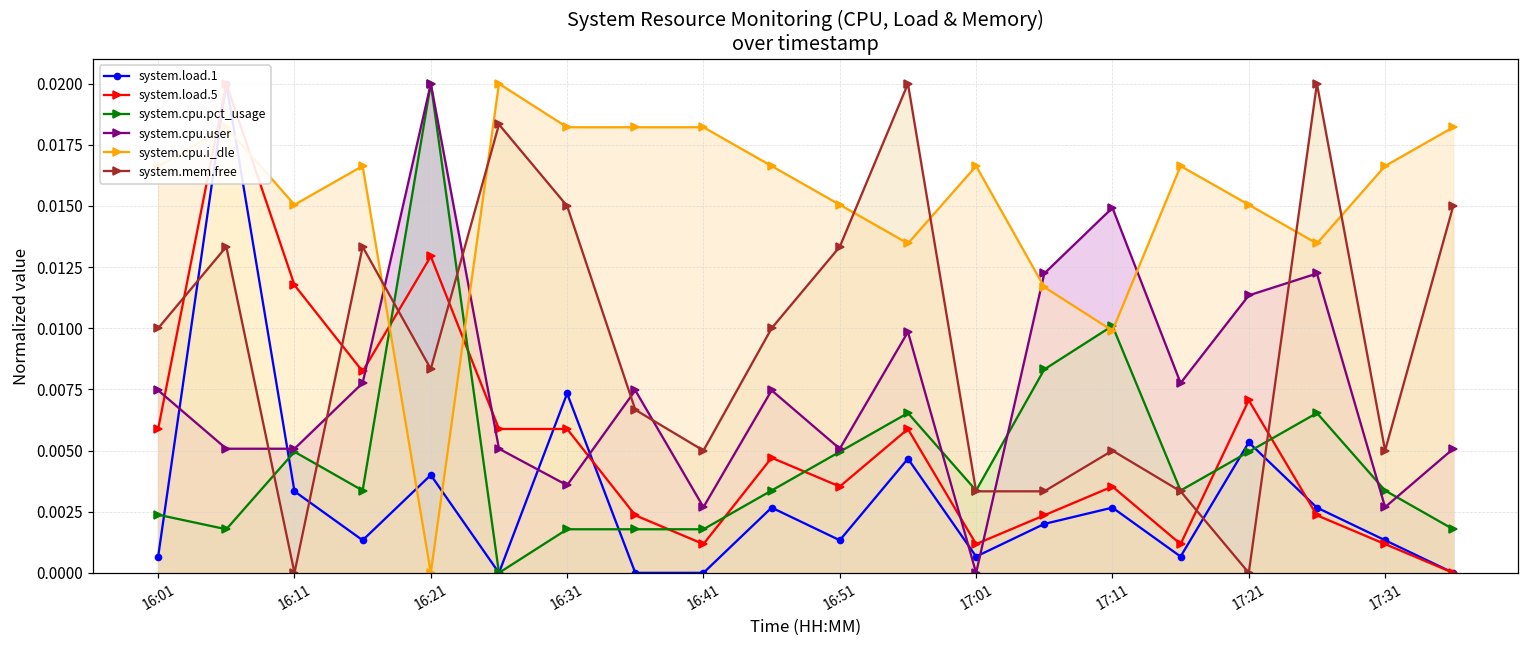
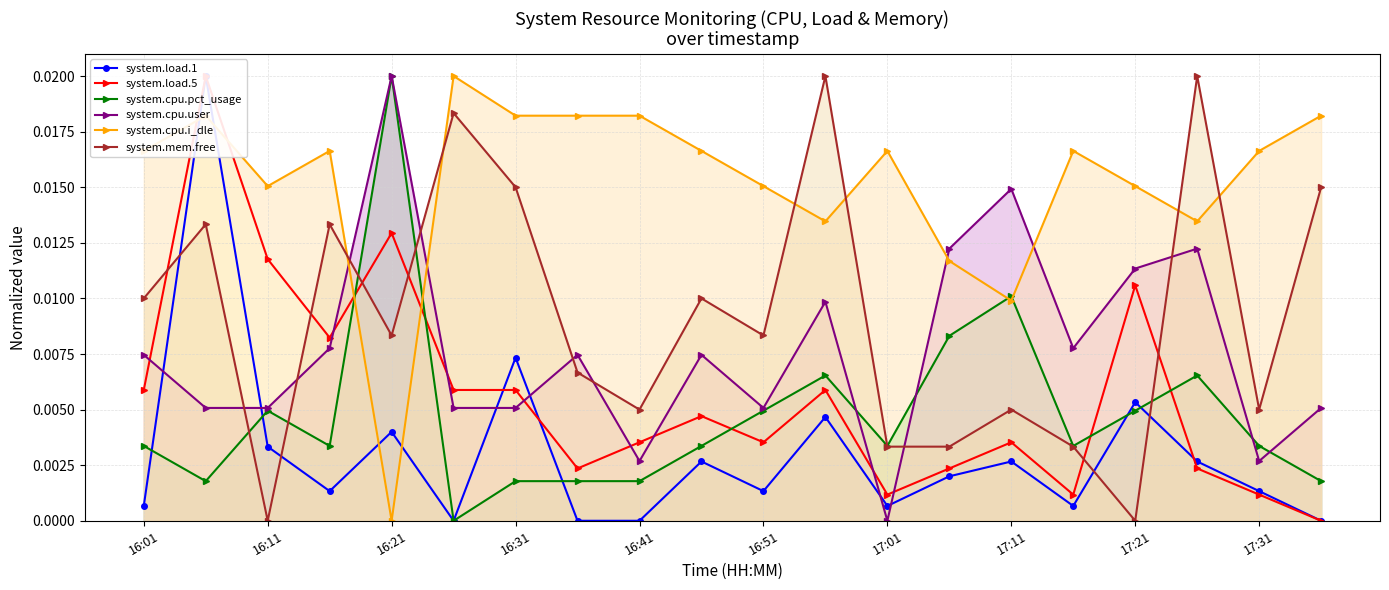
system.cpu.pct_usage, 16:01: 0.0024 -> 0.0034
system.cpu.user, 16:31: 0.0036 -> 0.0051
system.load.5, 16:41: 0.0012 -> 0.0035
system.mem.free, 16:51: 0.0133 -> 0.0083
system.load.5, 17:21: 0.0071 -> 0.0106
